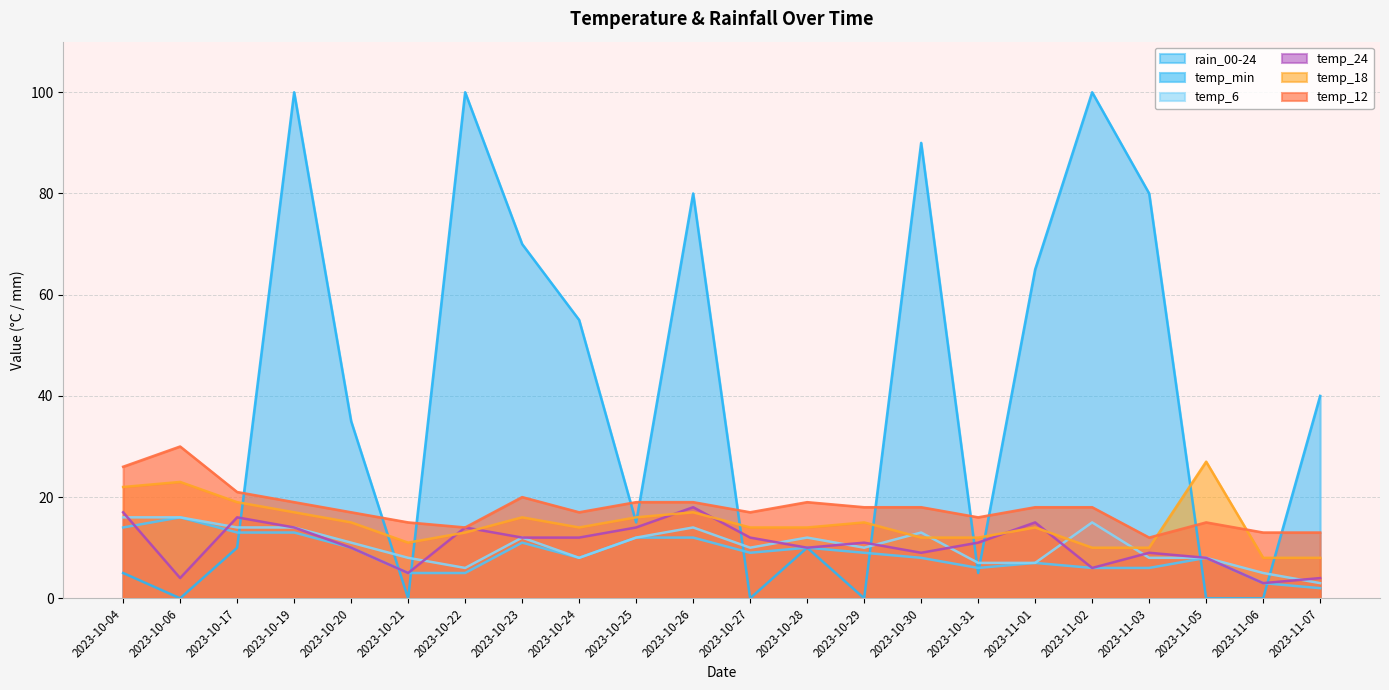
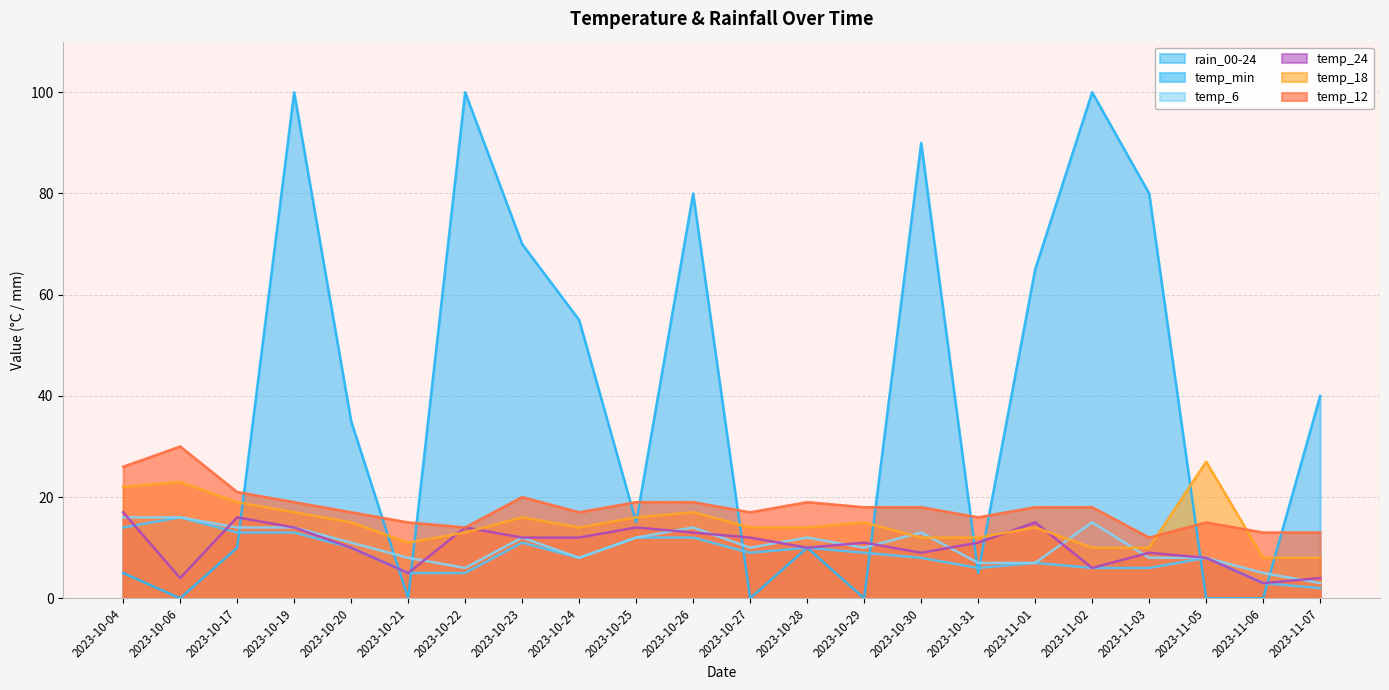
temp_24, 2023-10-26: 18 -> 13
